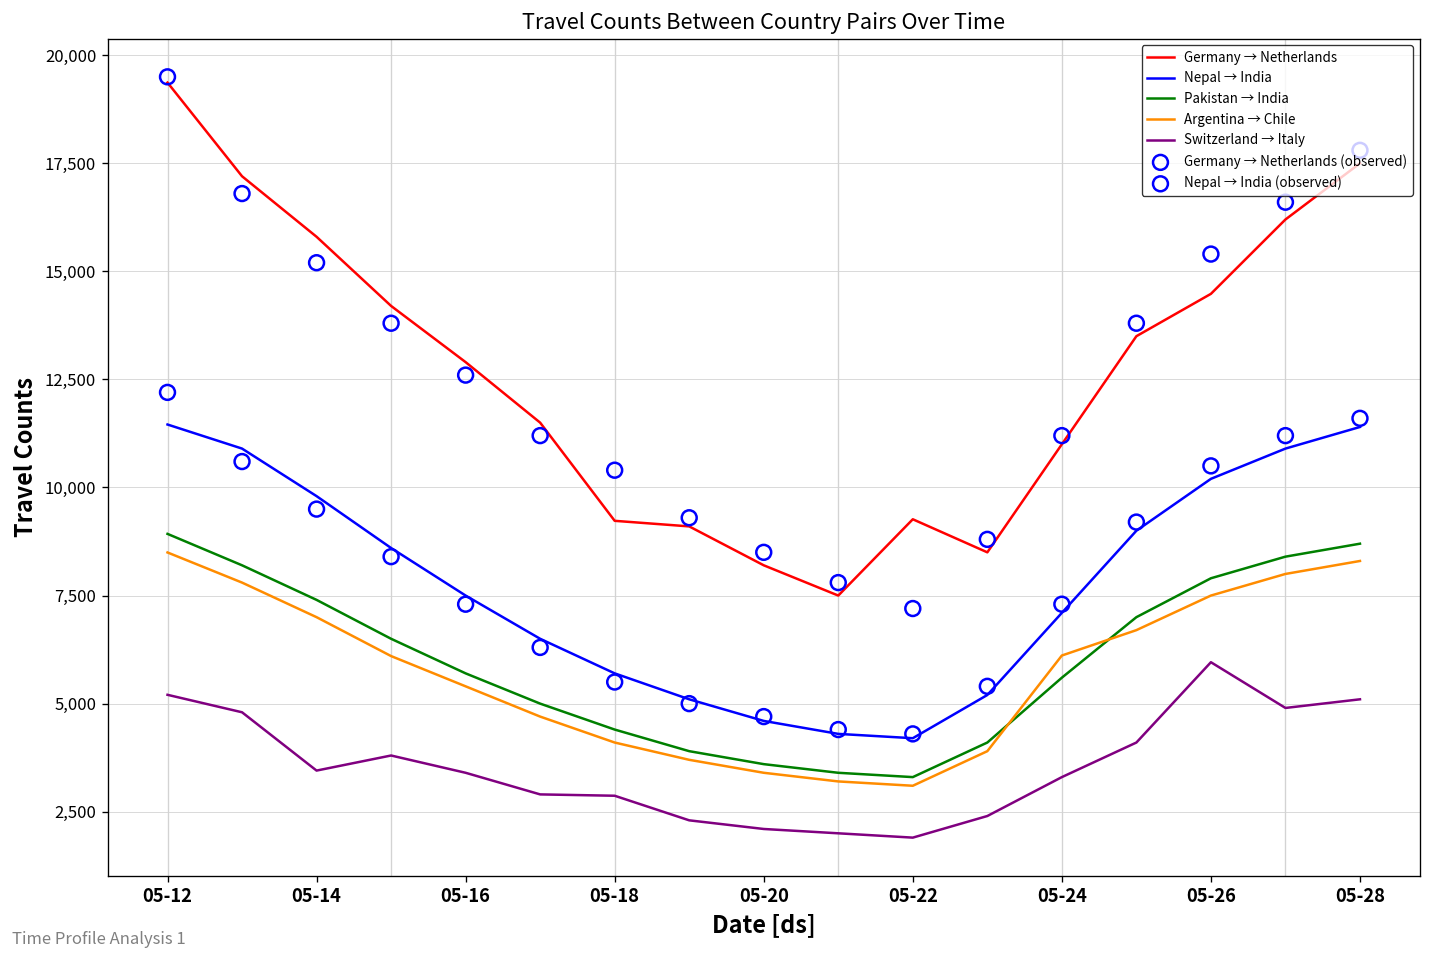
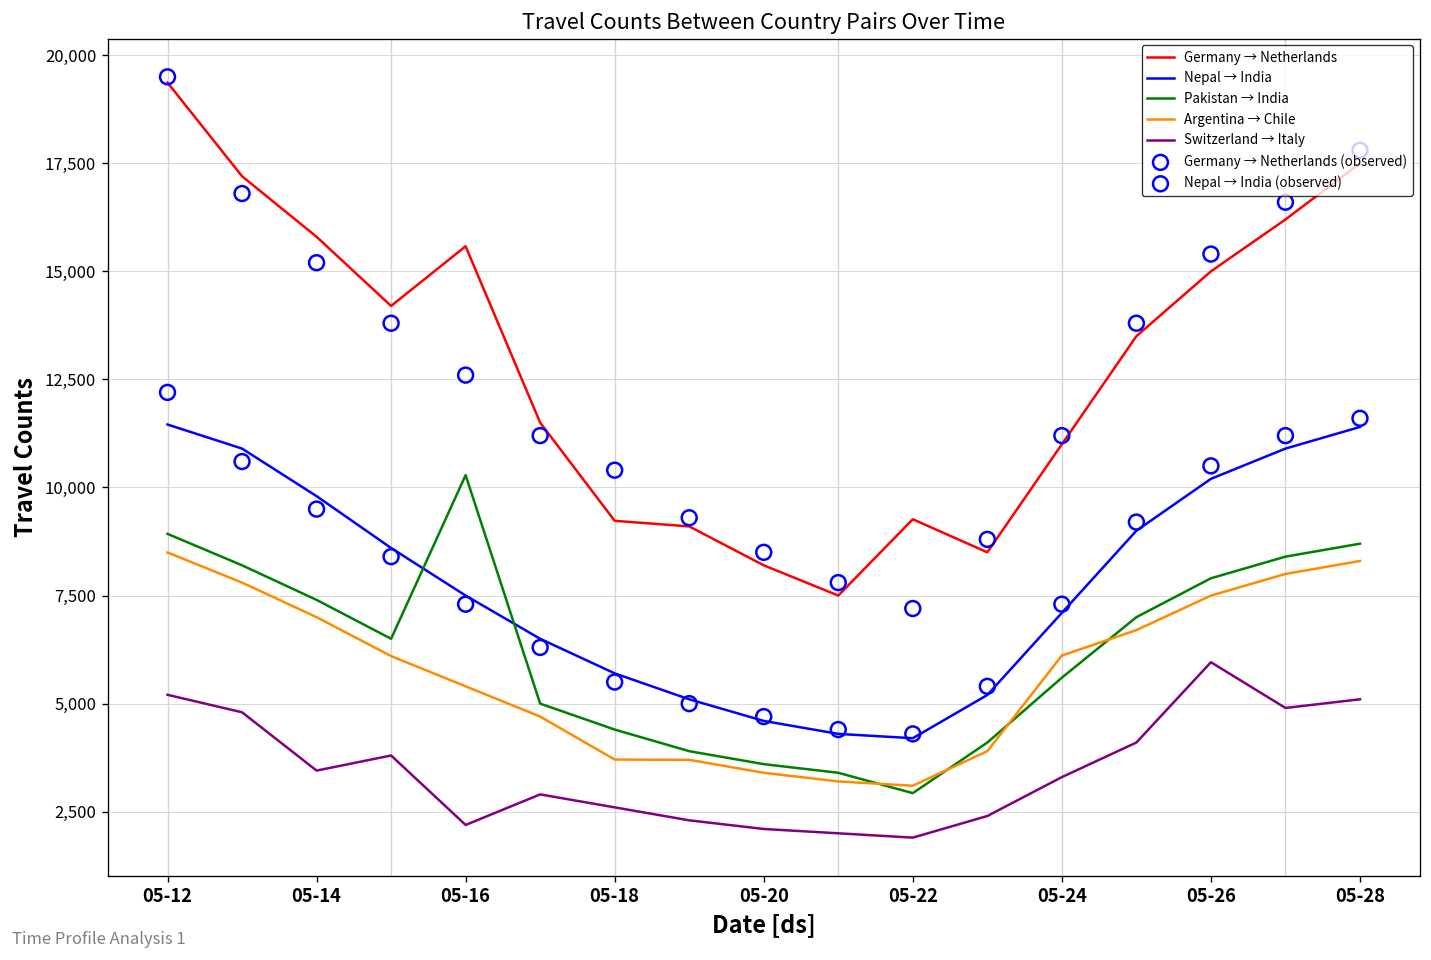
Germany → Netherlands, 05-16: 12,900 -> 15,600
Pakistan → India, 05-16: 5,700 -> 10,300
Switzerland → Italy, 05-16: 3,400 -> 2,200
Argentina → Chile, 05-18: 4,100 -> 3,700
Switzerland → Italy, 05-18: 2,900 -> 2,600
Pakistan → India, 05-22: 3,300 -> 2,900
Germany → Netherlands, 05-26: 14,500 -> 15,000
